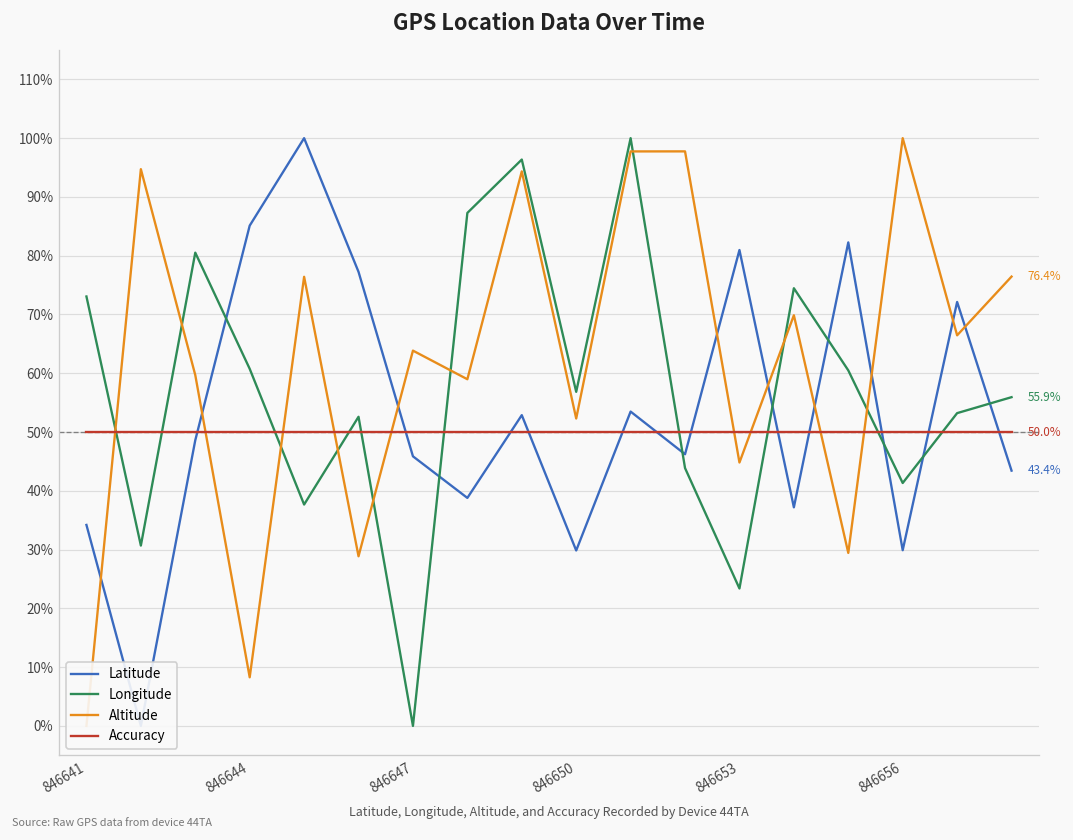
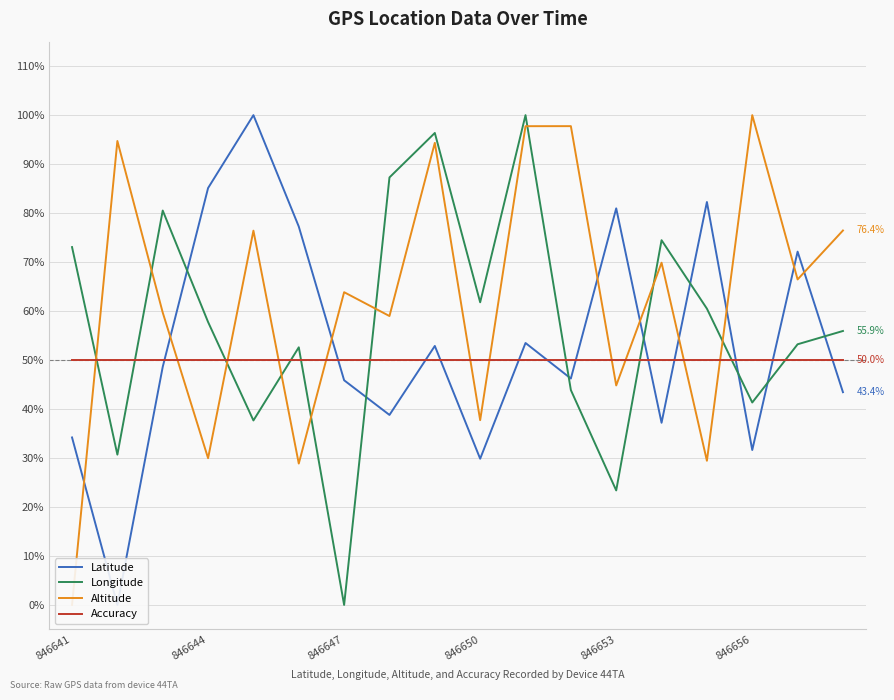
Longitude, 846644: 61% -> 58%
Altitude, 846644: 8% -> 30%
Longitude, 846650: 57% -> 62%
Altitude, 846650: 52% -> 38%
Latitude, 846656: 30% -> 32%
